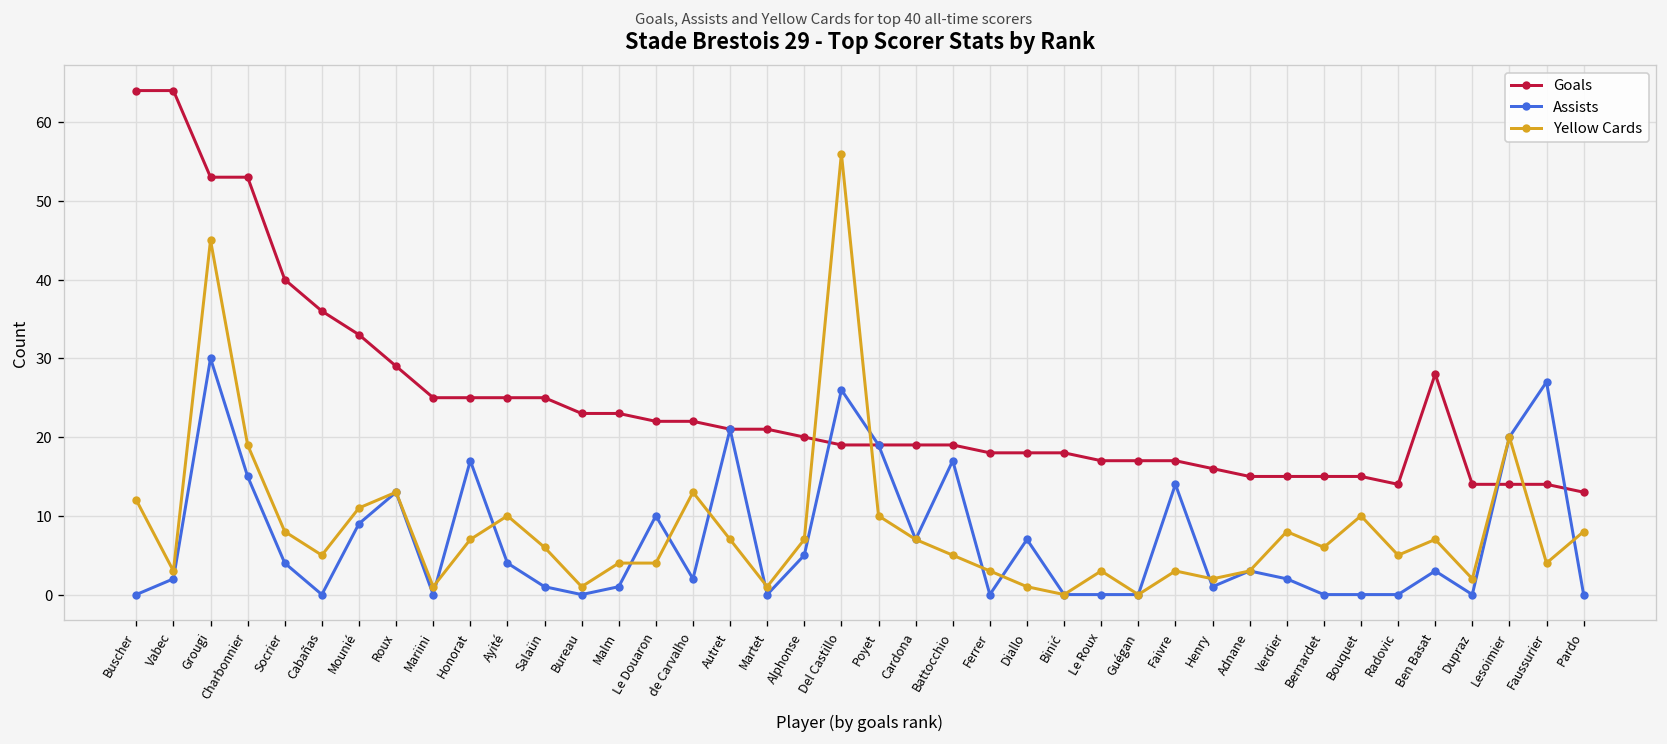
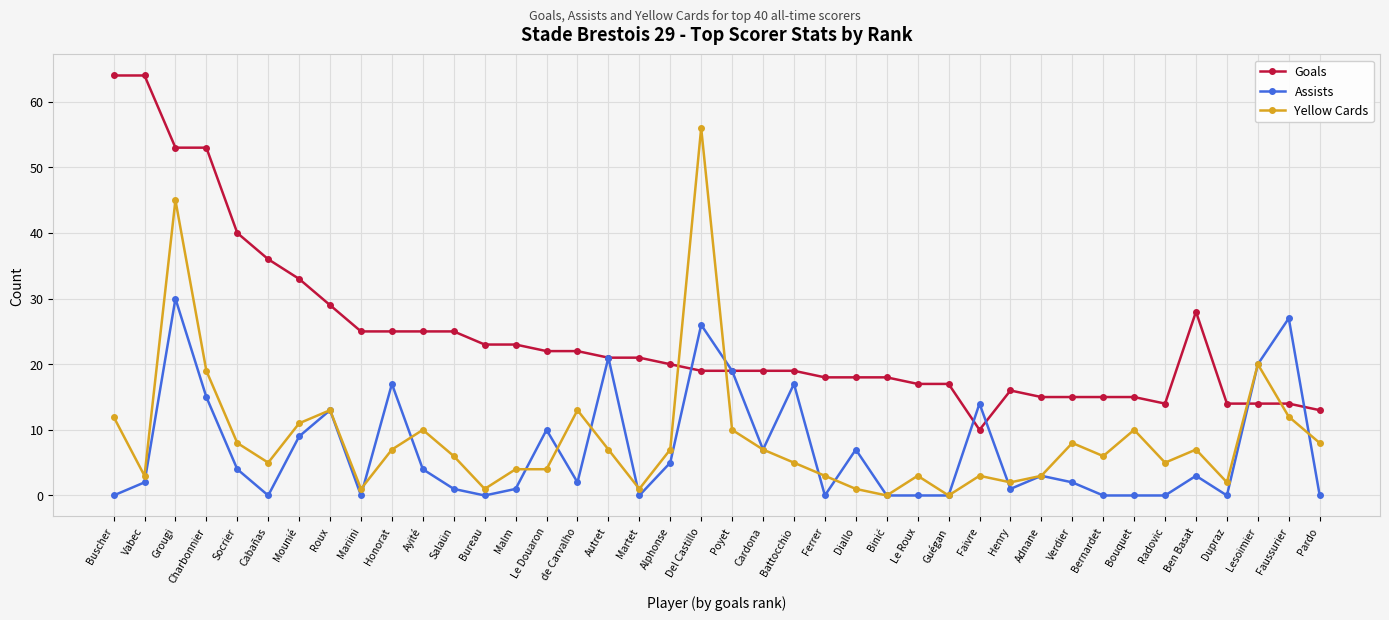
Goals, Faivre: 17 -> 10
Yellow Cards, Faussurier: 4 -> 12
